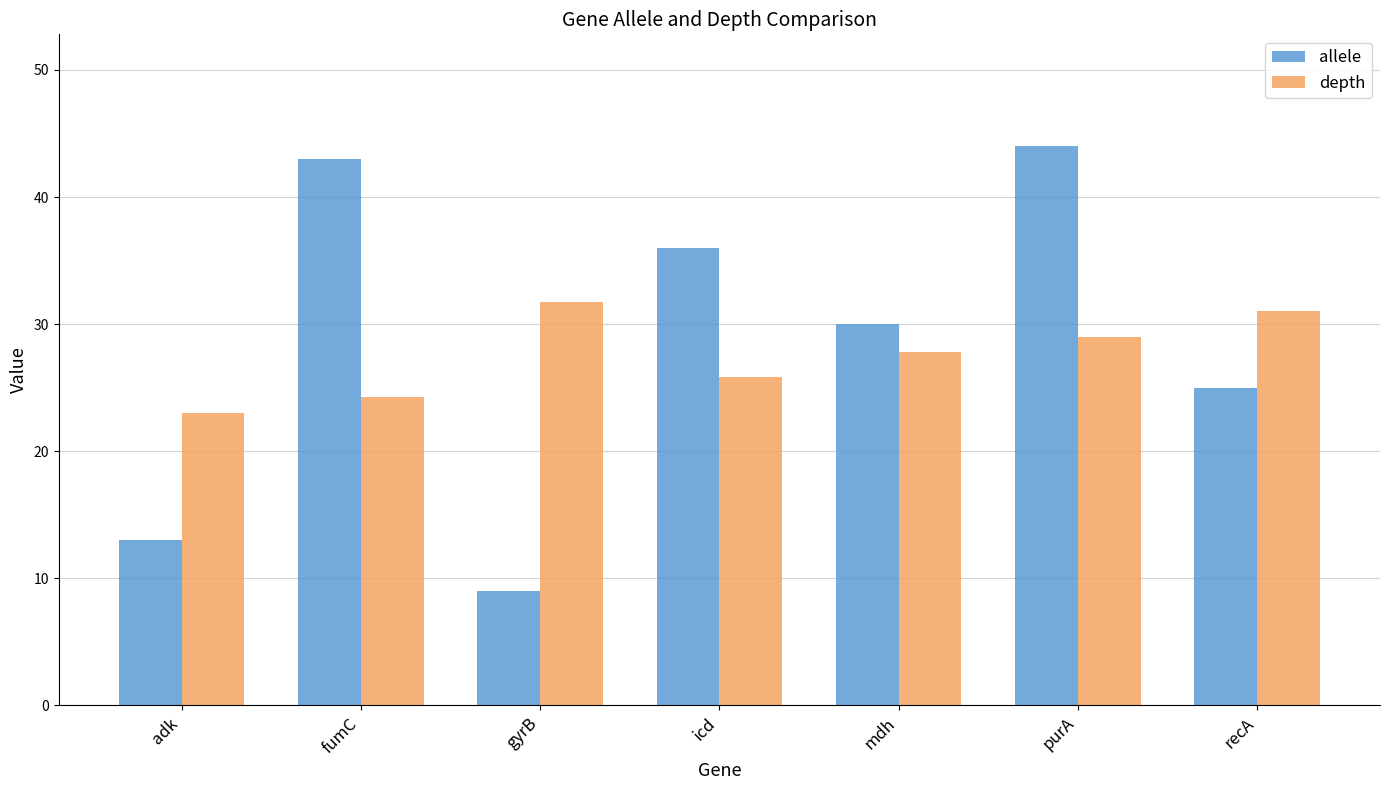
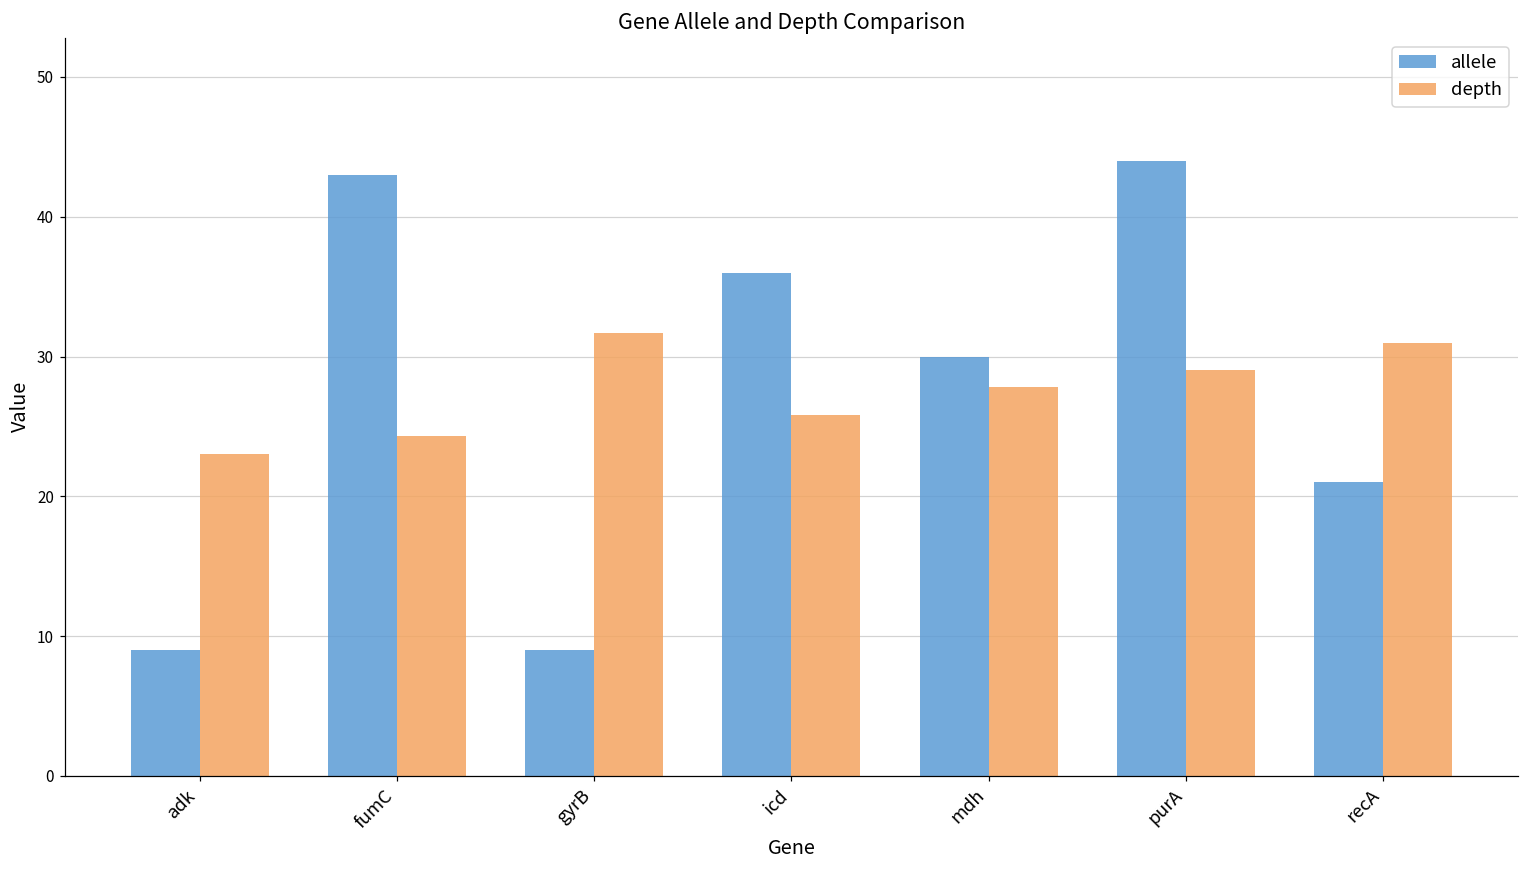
allele, adk: 13 -> 9
allele, recA: 25 -> 21
